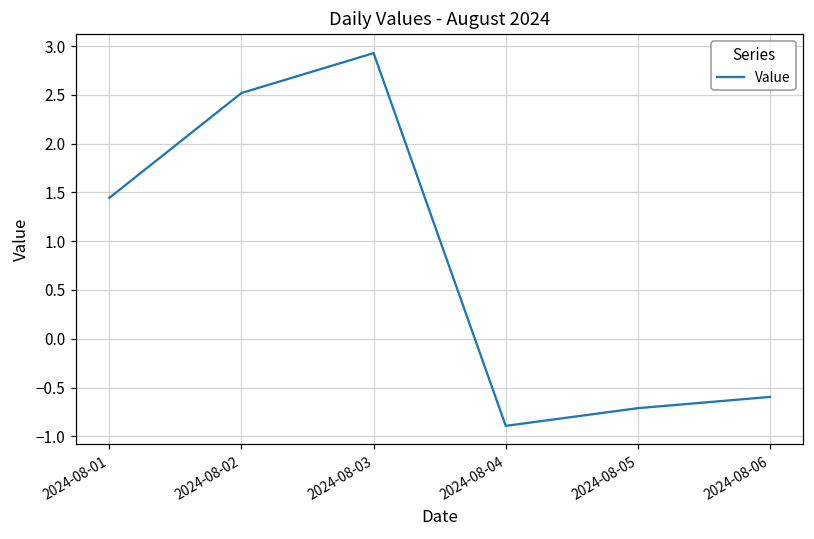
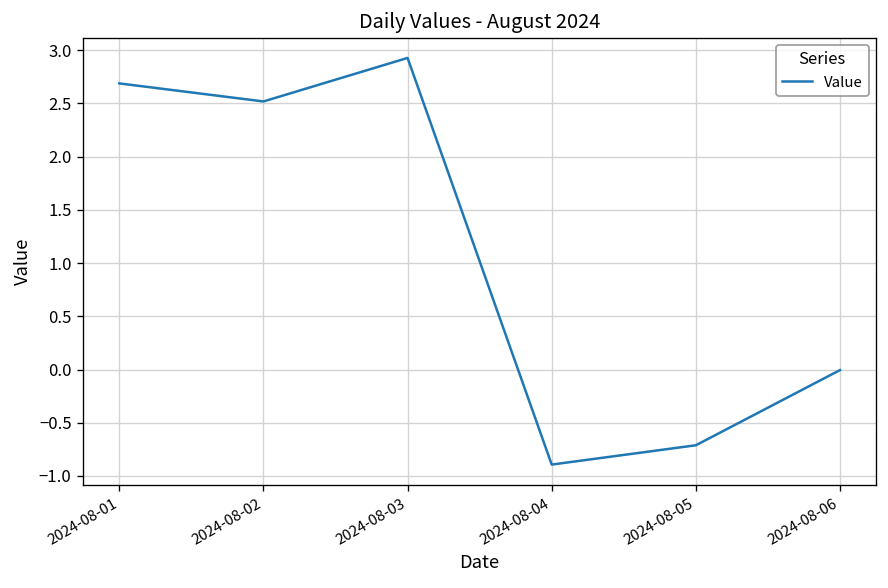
2024-08-01: 1.4 -> 2.7
2024-08-06: -0.6 -> 0.0
